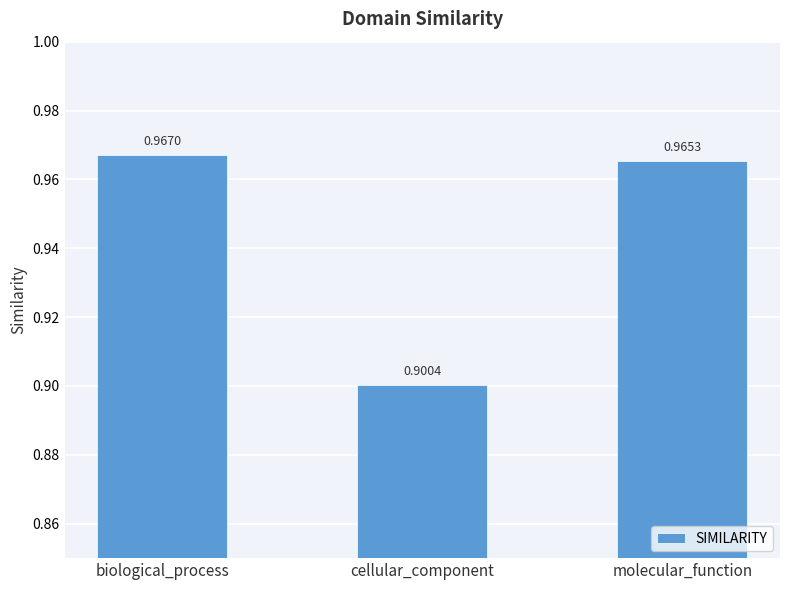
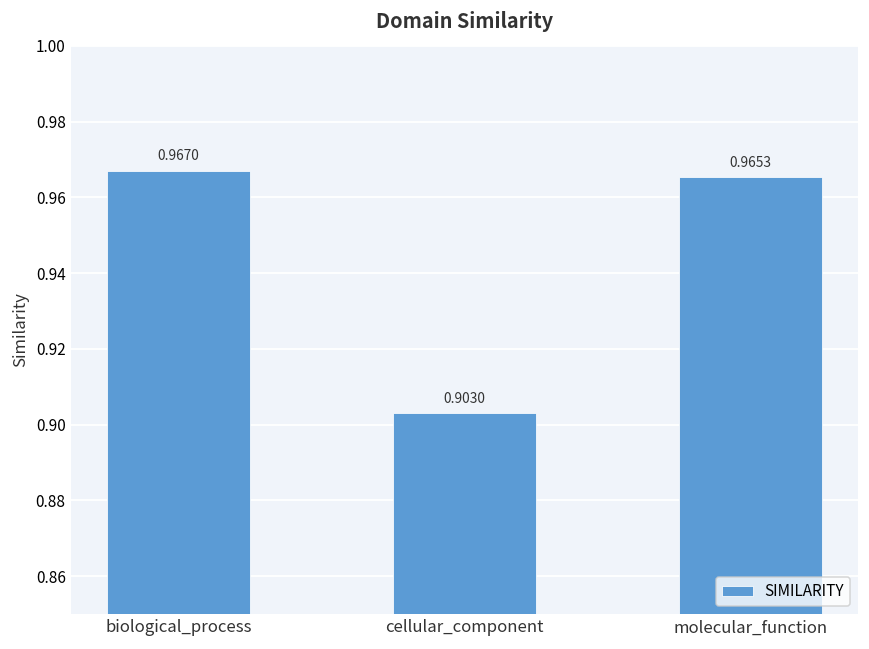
cellular_component: 0.9004 -> 0.9030
